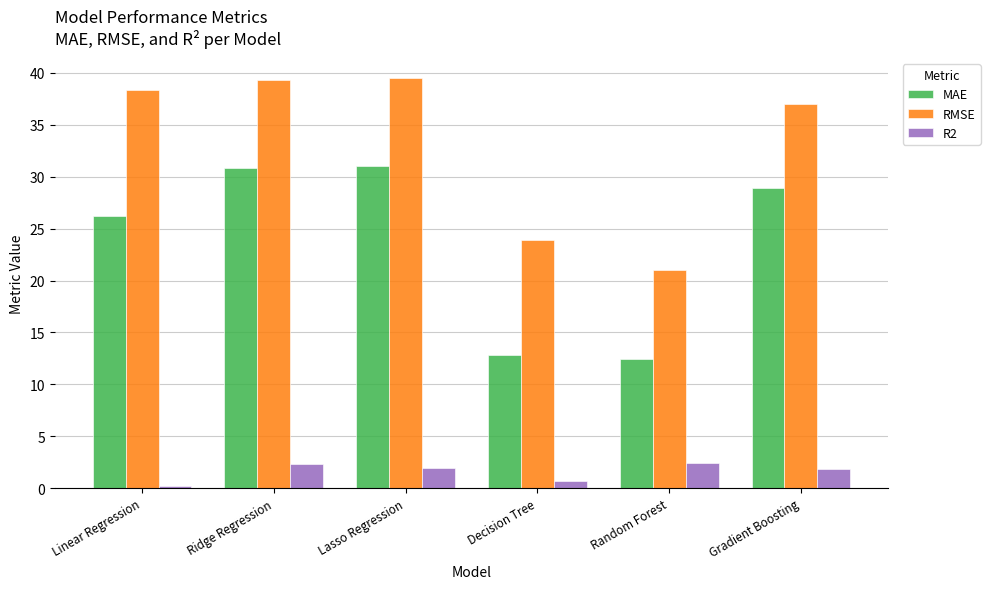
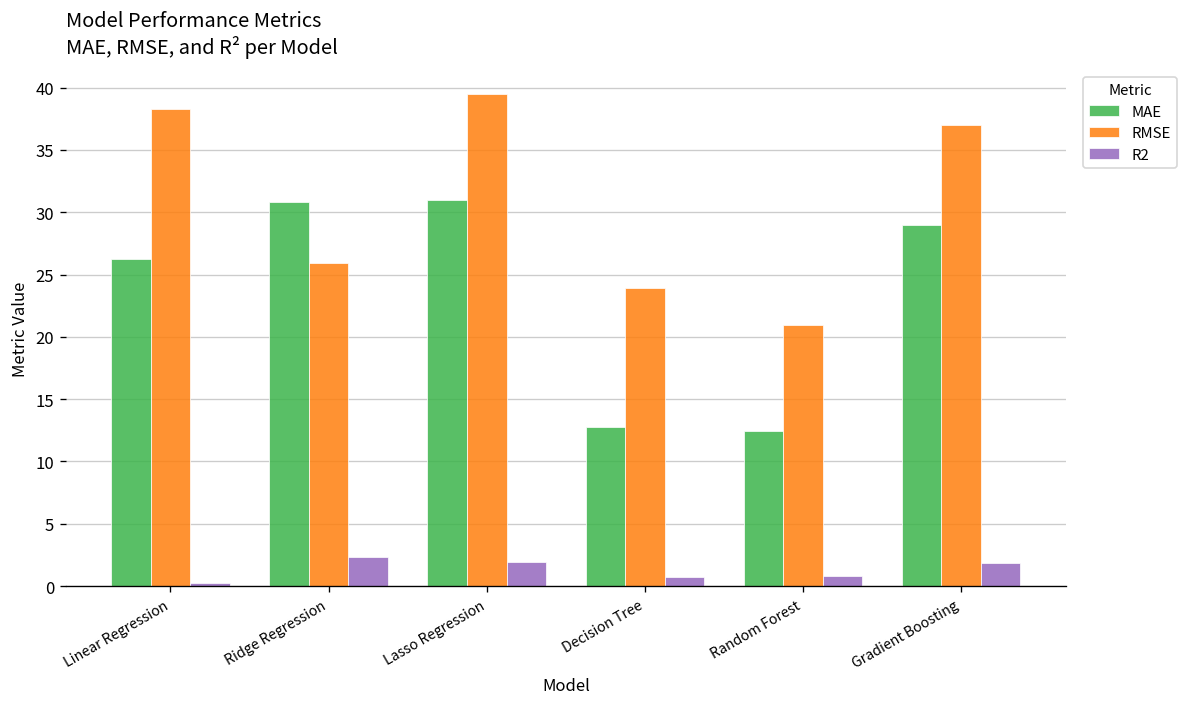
RMSE, Ridge Regression: 39.3 -> 25.9
R2, Random Forest: 2.4 -> 0.8
